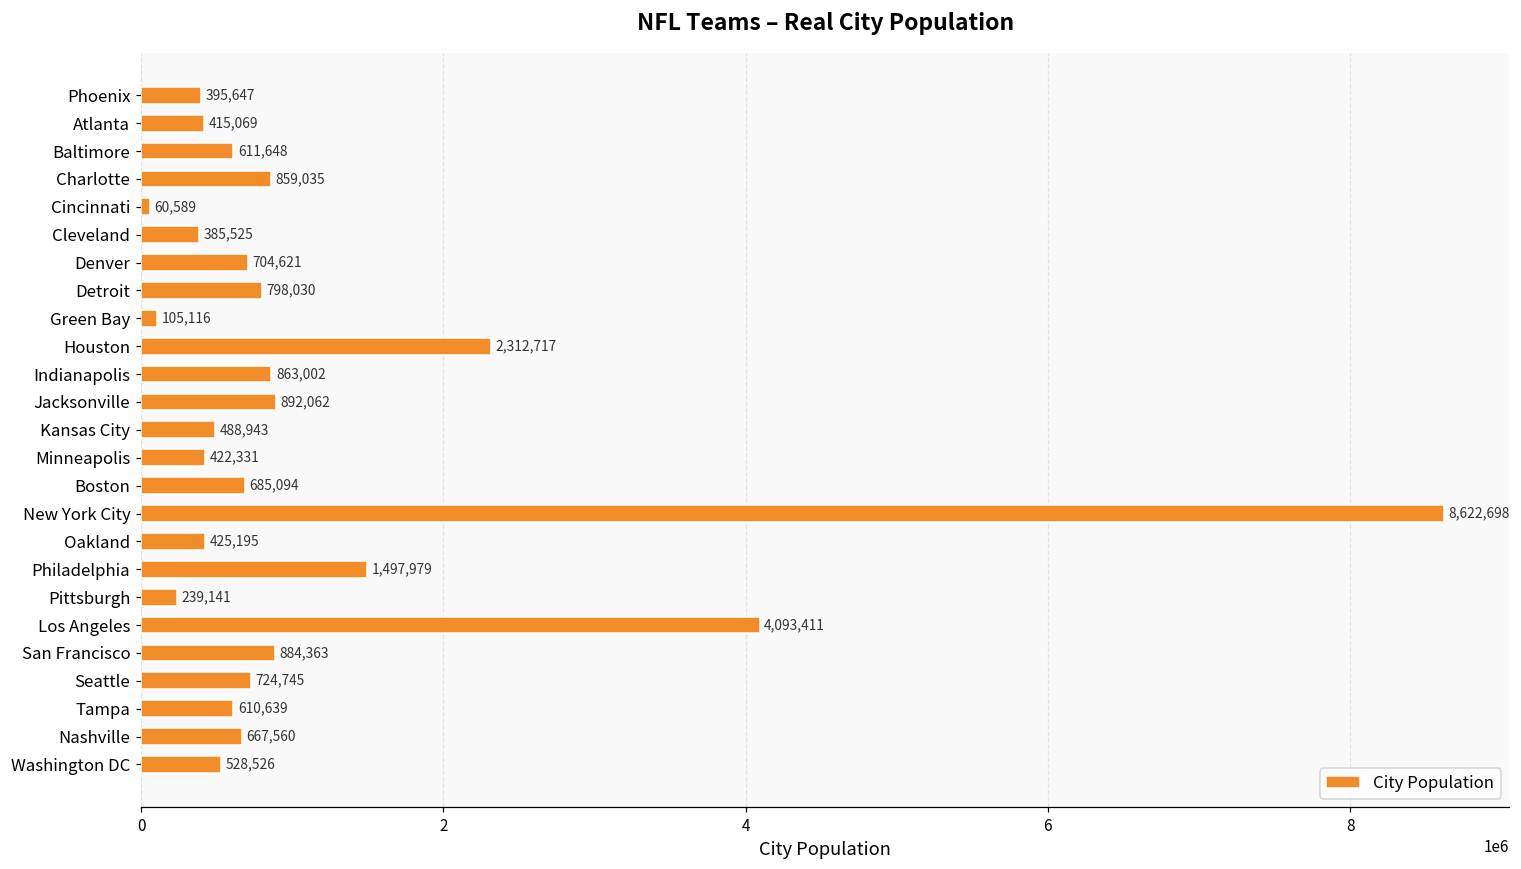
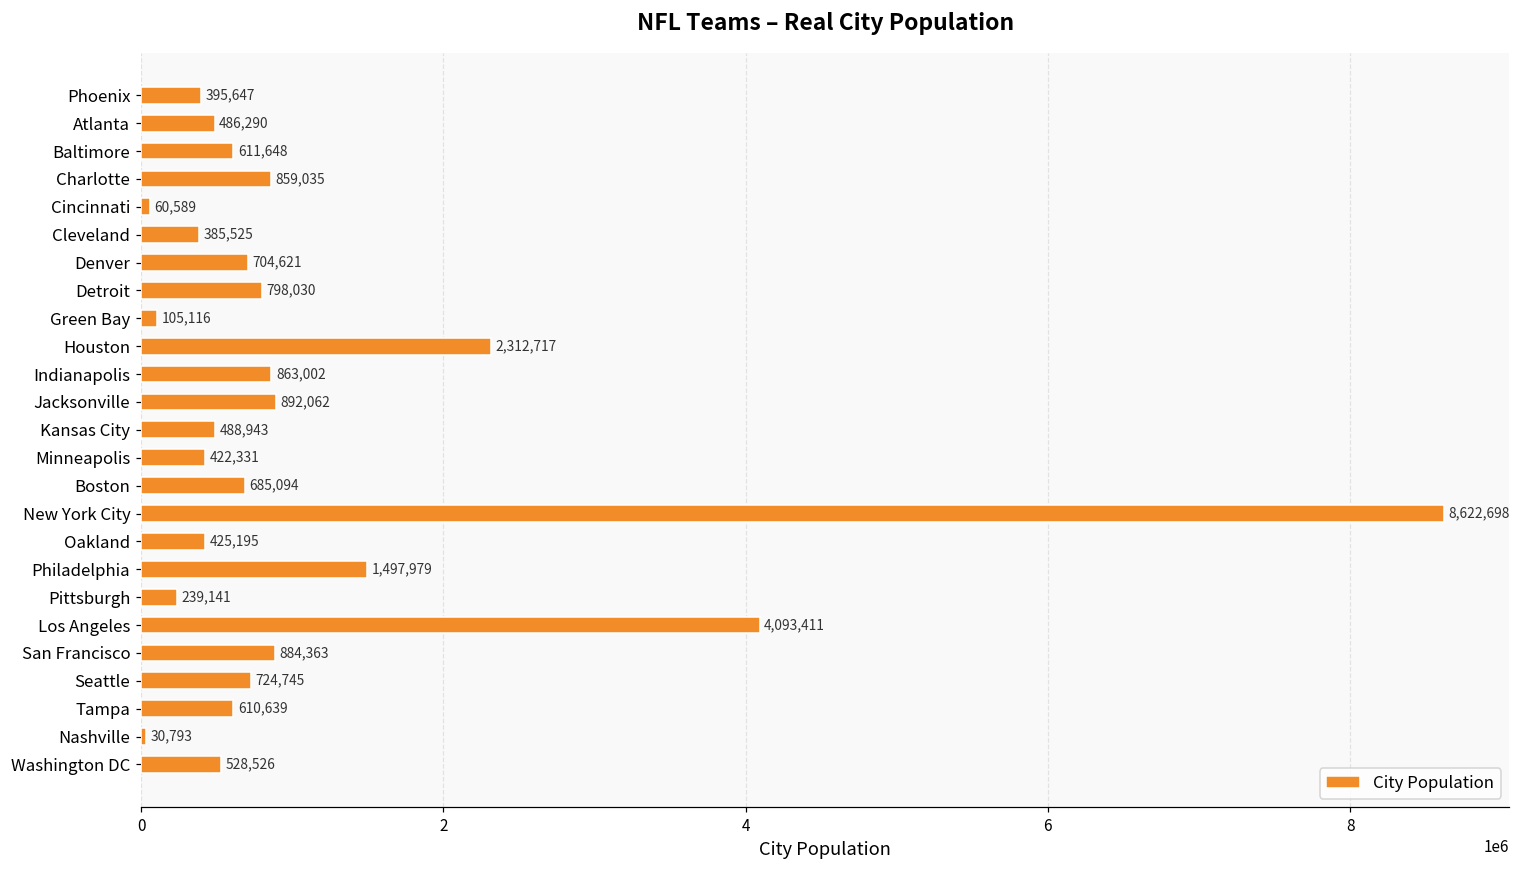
Atlanta: 415,069 -> 486,290
Nashville: 667,560 -> 30,793
